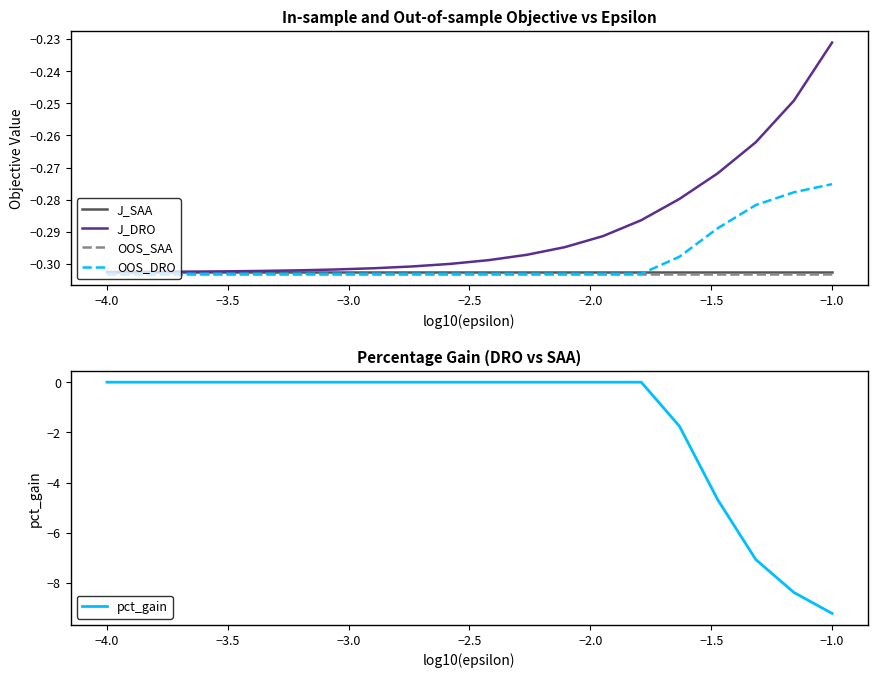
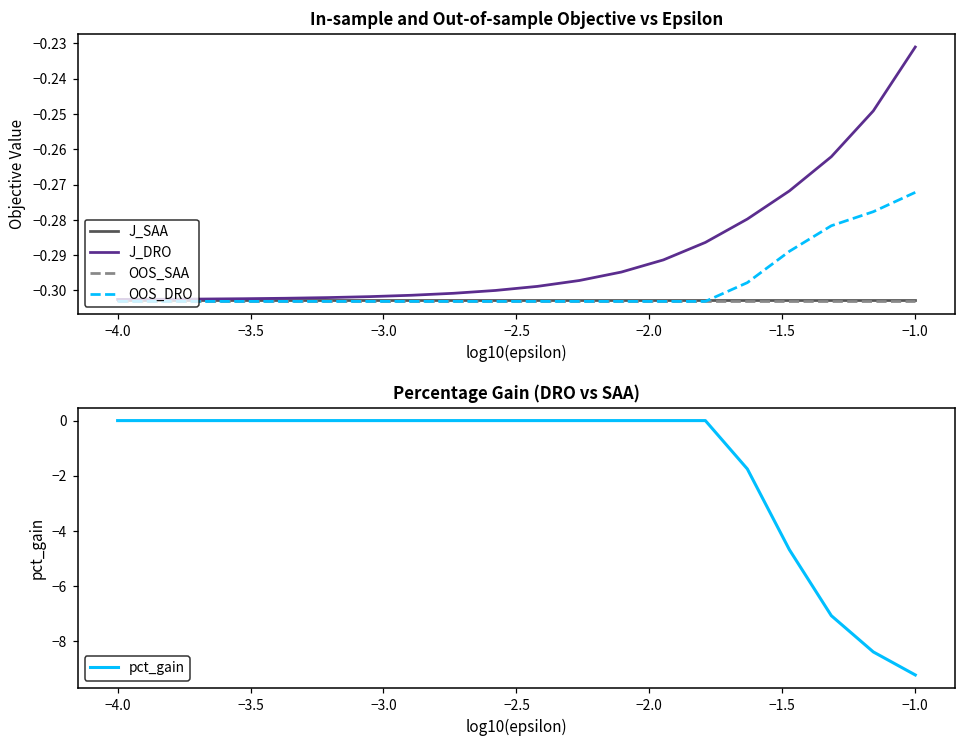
In-sample and Out-of-sample Objective vs Epsilon, OOS_DRO, −1.0: -0.275 -> -0.272
